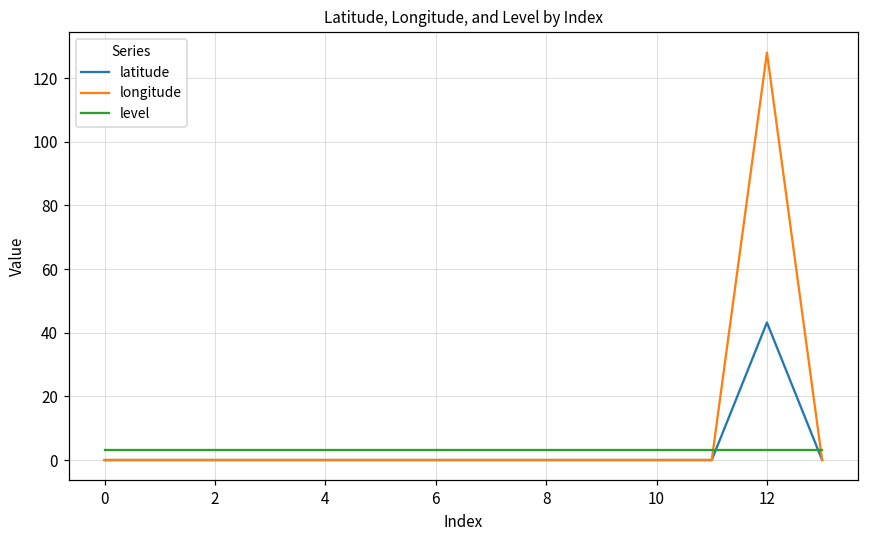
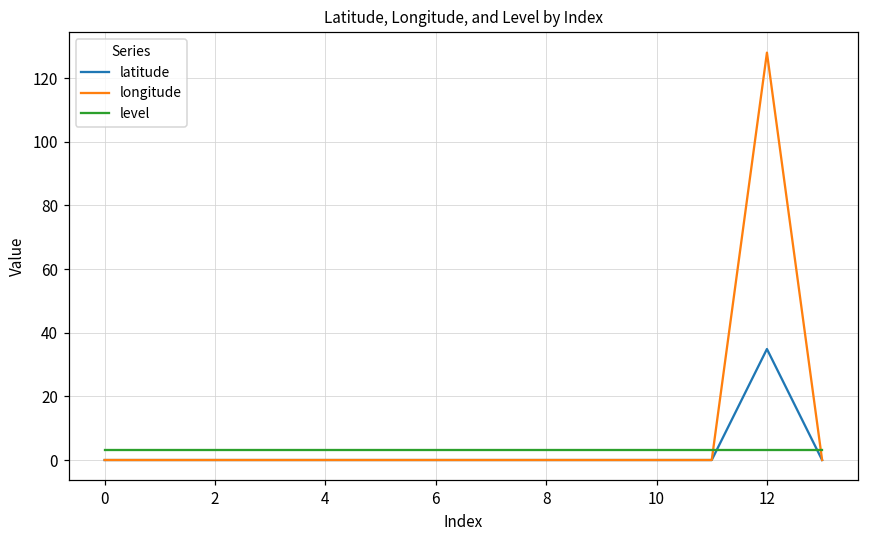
latitude, 12: 43 -> 35
